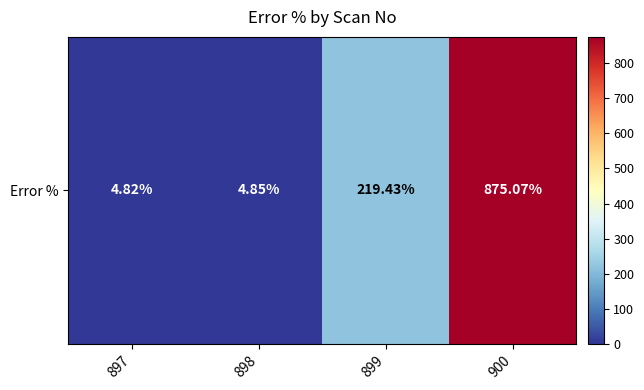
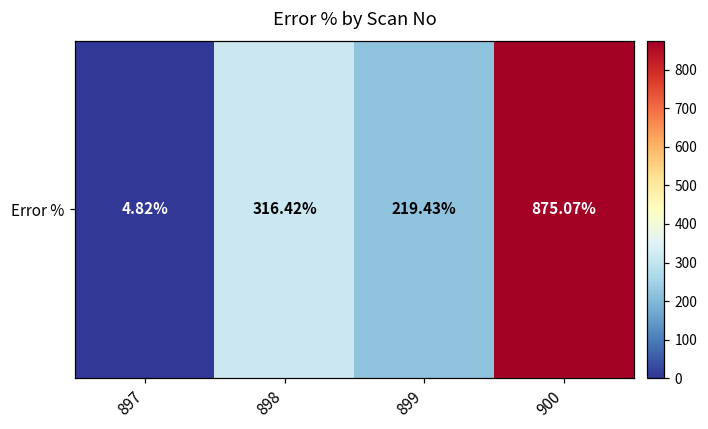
Error %, 898: 4.85% -> 316.42%
